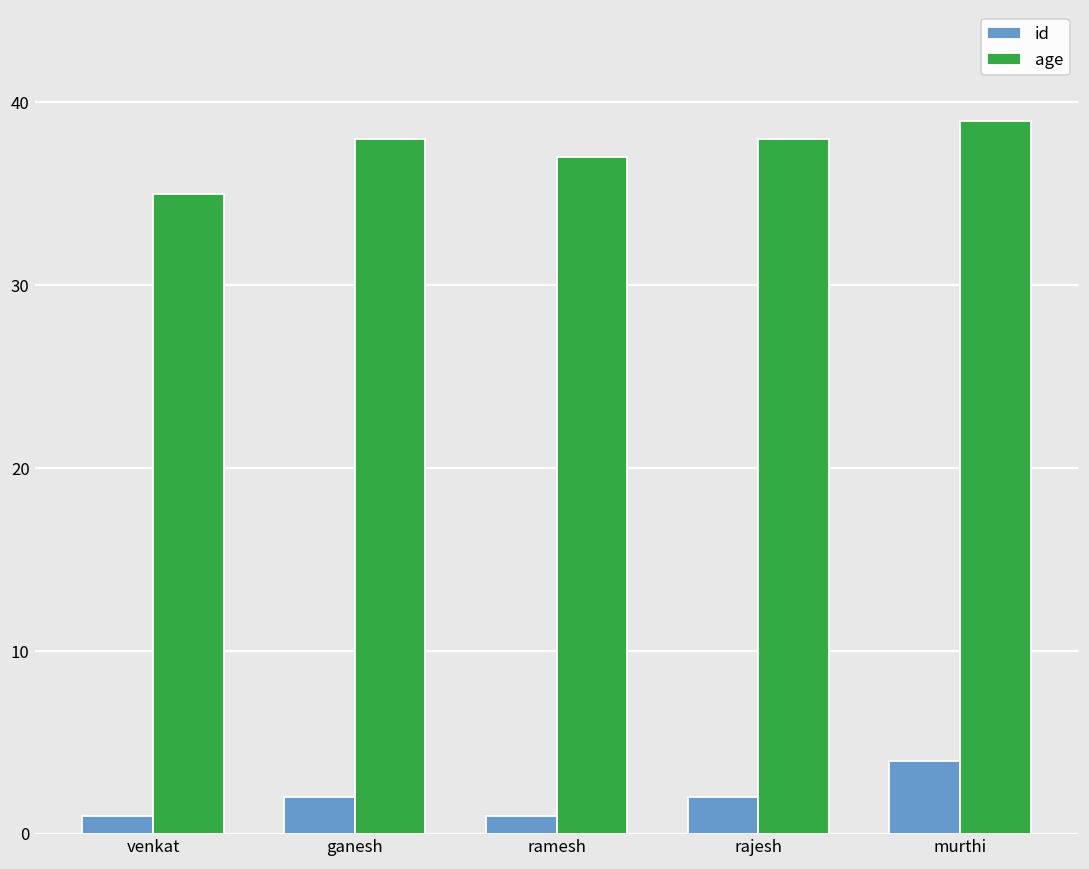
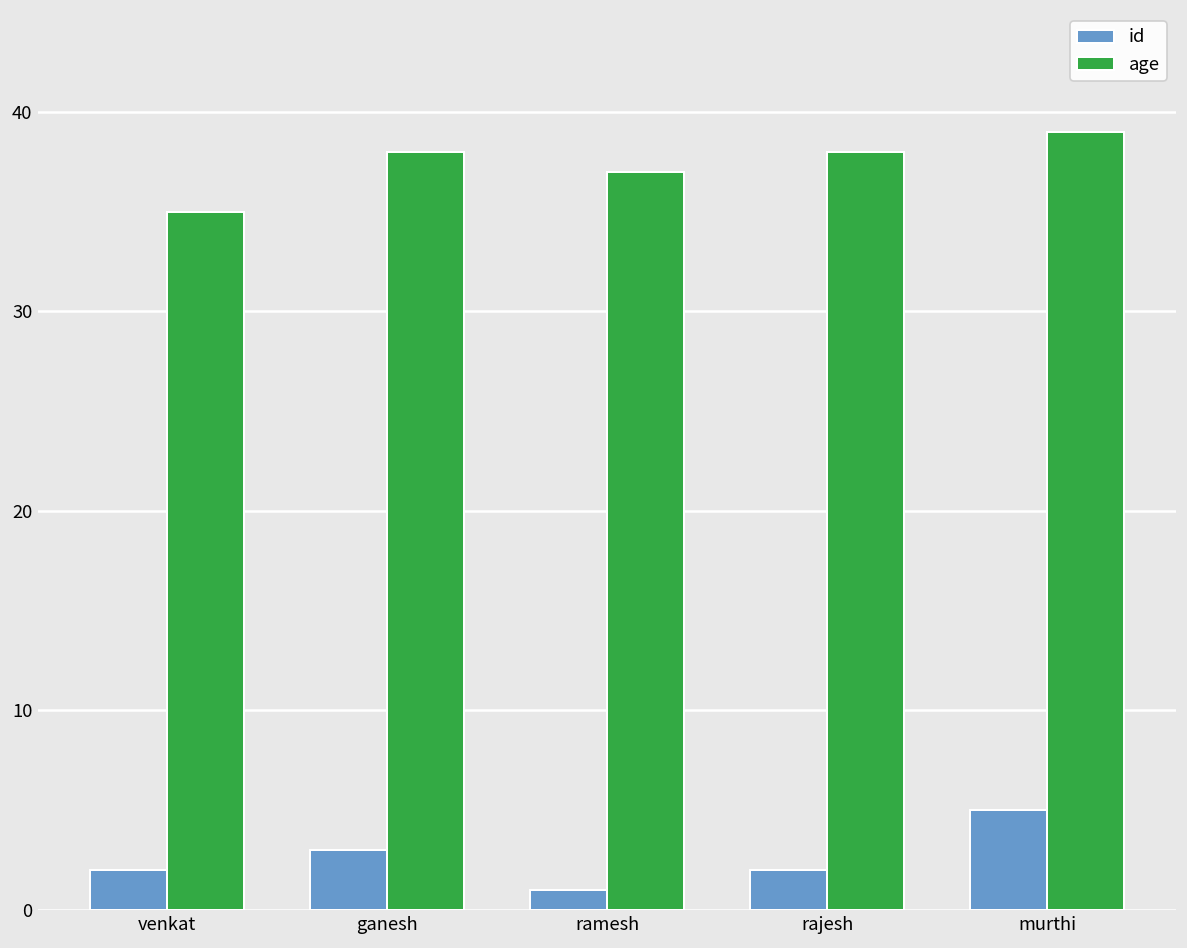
id, venkat: 1 -> 2
id, ganesh: 2 -> 3
id, murthi: 4 -> 5
